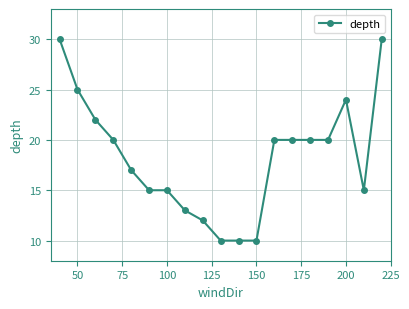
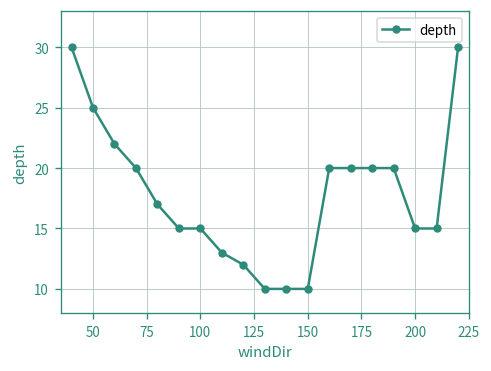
200: 24 -> 15
